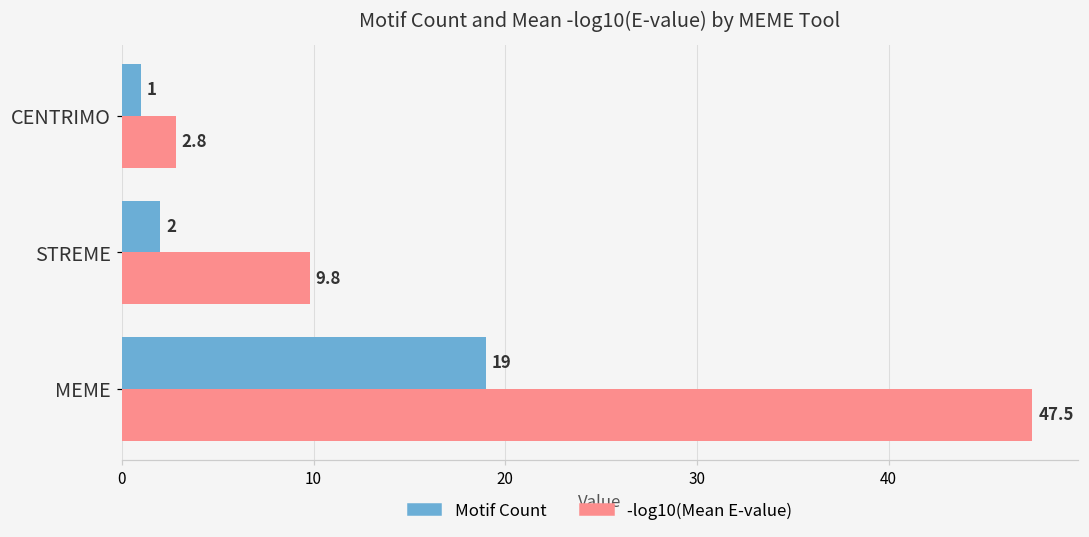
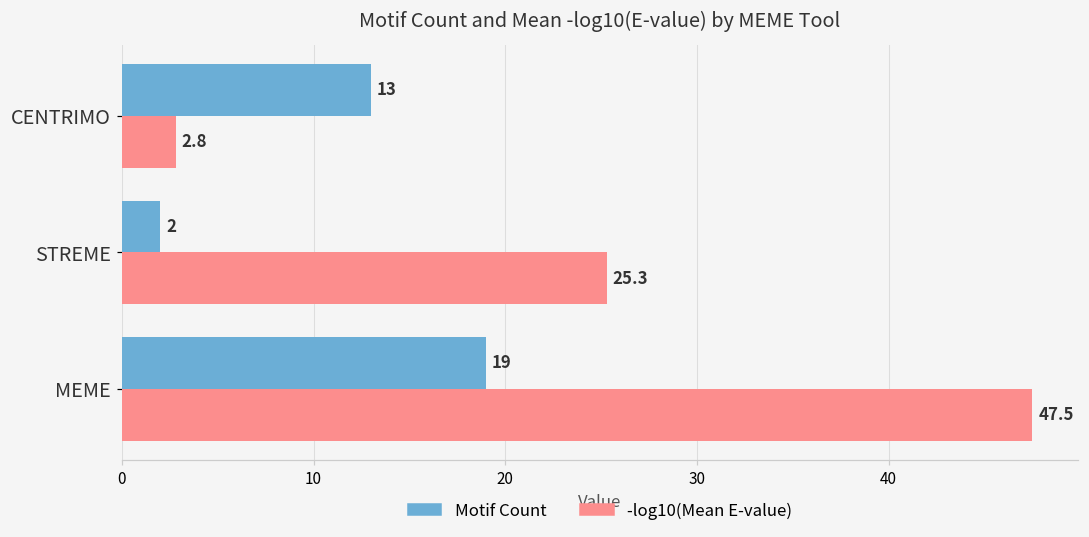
Motif Count, CENTRIMO: 1 -> 13
-log10(Mean E-value), STREME: 9.8 -> 25.3
